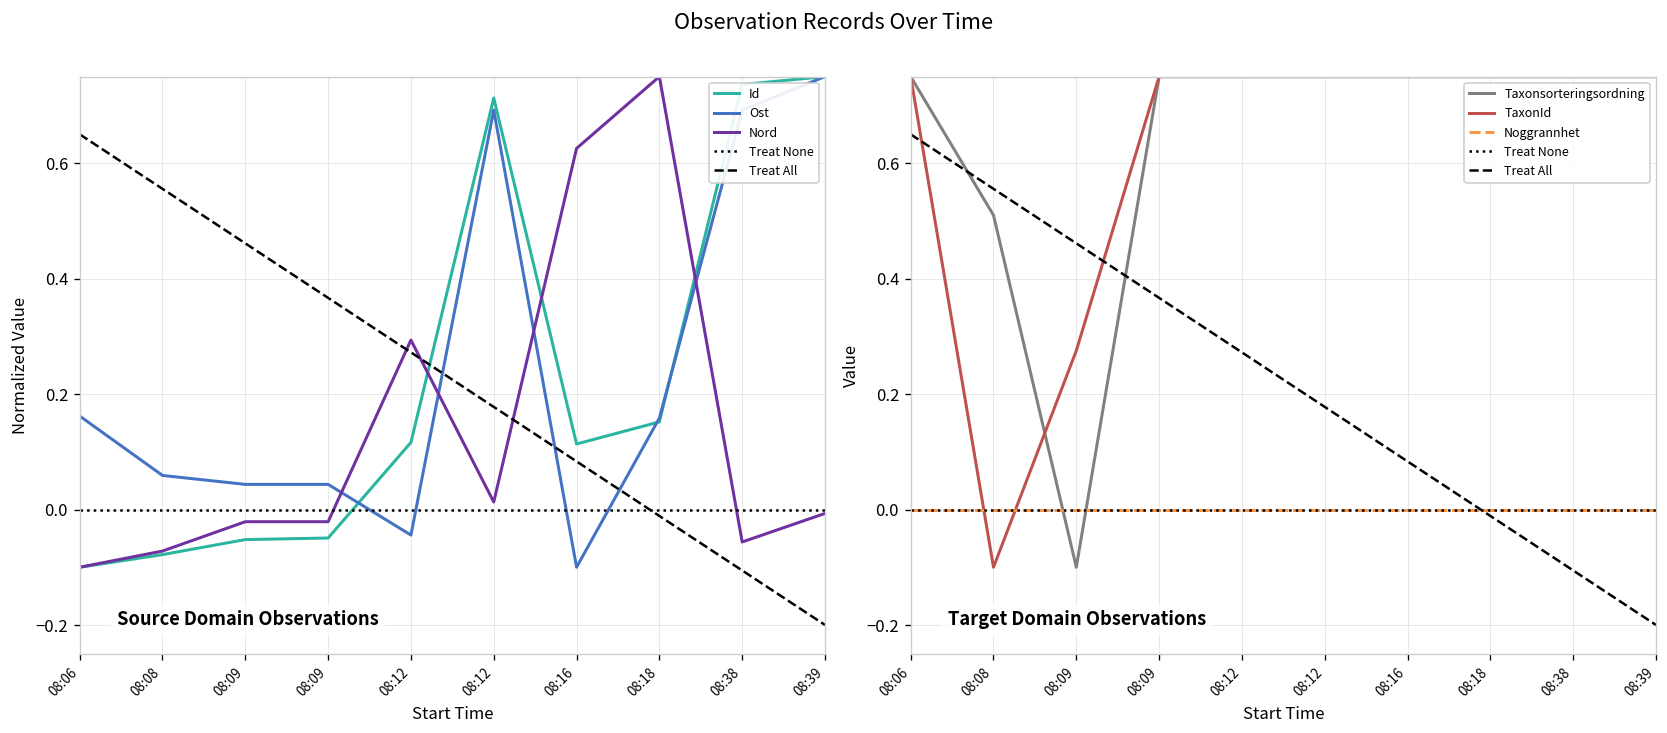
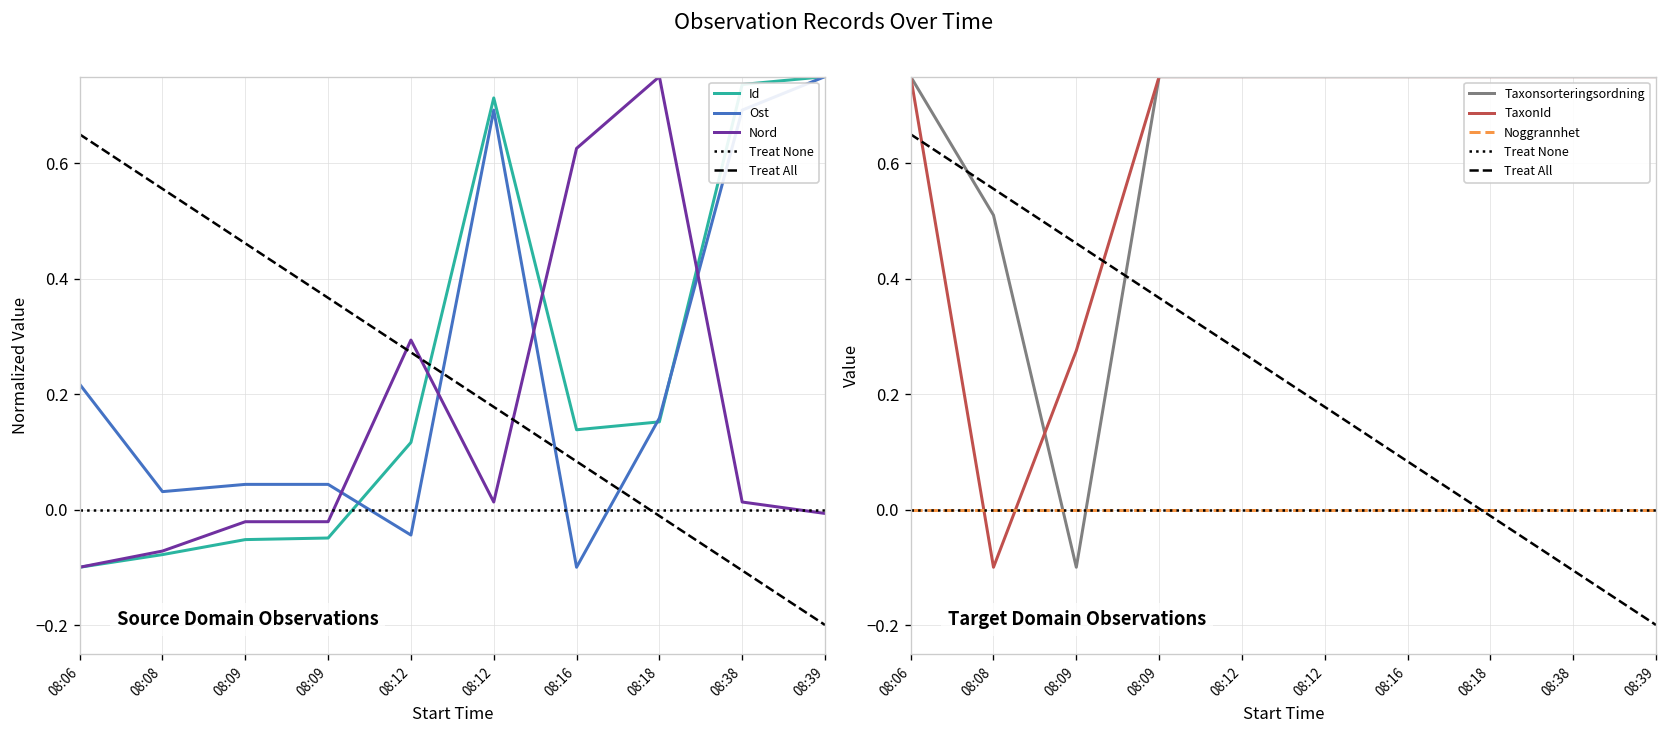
Source Domain Observations, Ost, 08:06: 0.16 -> 0.22
Source Domain Observations, Ost, 08:08: 0.06 -> 0.03
Source Domain Observations, Id, 08:16: 0.11 -> 0.14
Source Domain Observations, Nord, 08:38: -0.06 -> 0.01
